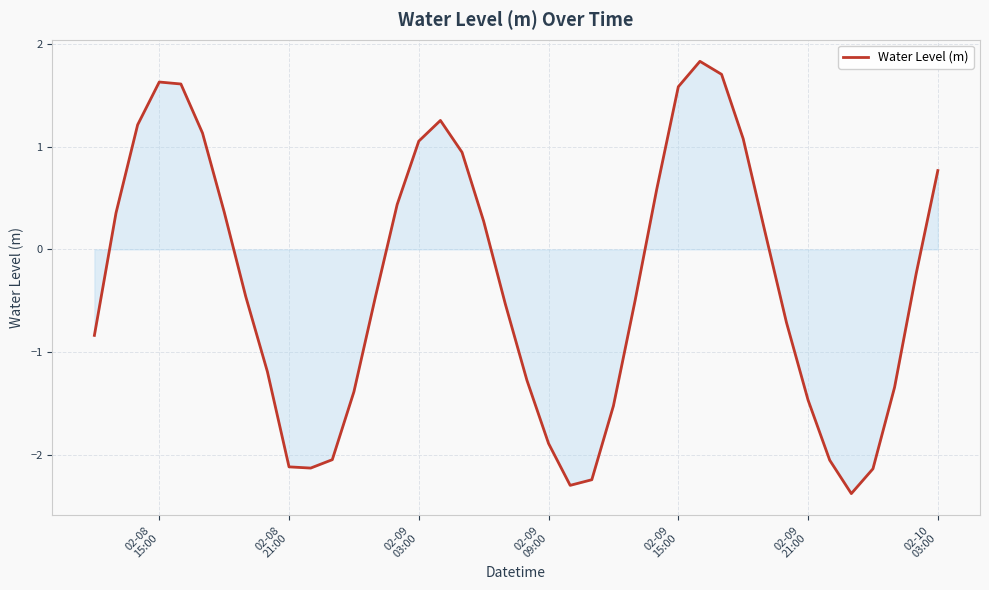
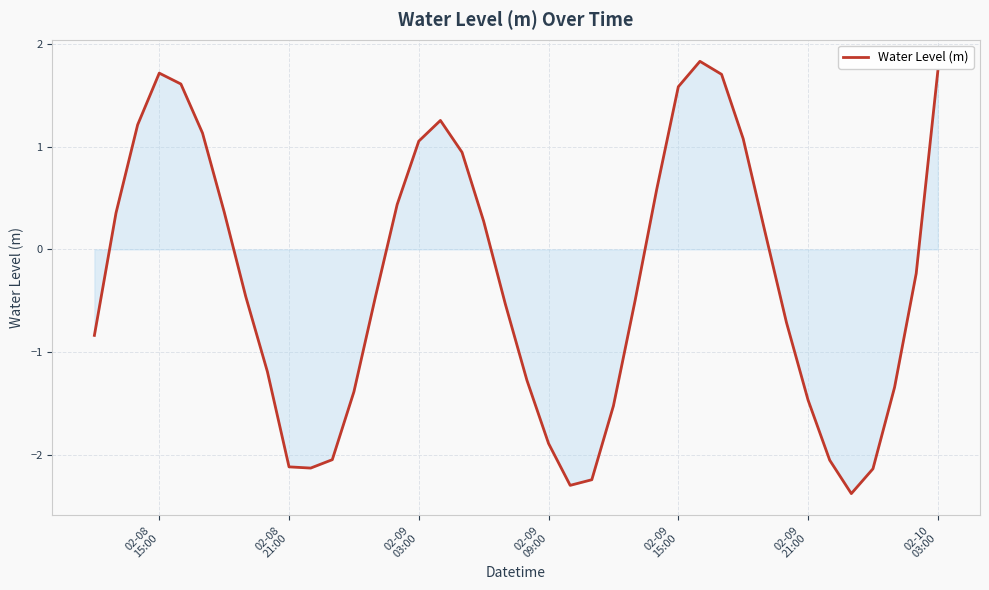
Water Level (m), 02-08 15:00: 1.63 -> 1.72
Water Level (m), 02-10 03:00: 0.77 -> 1.74
